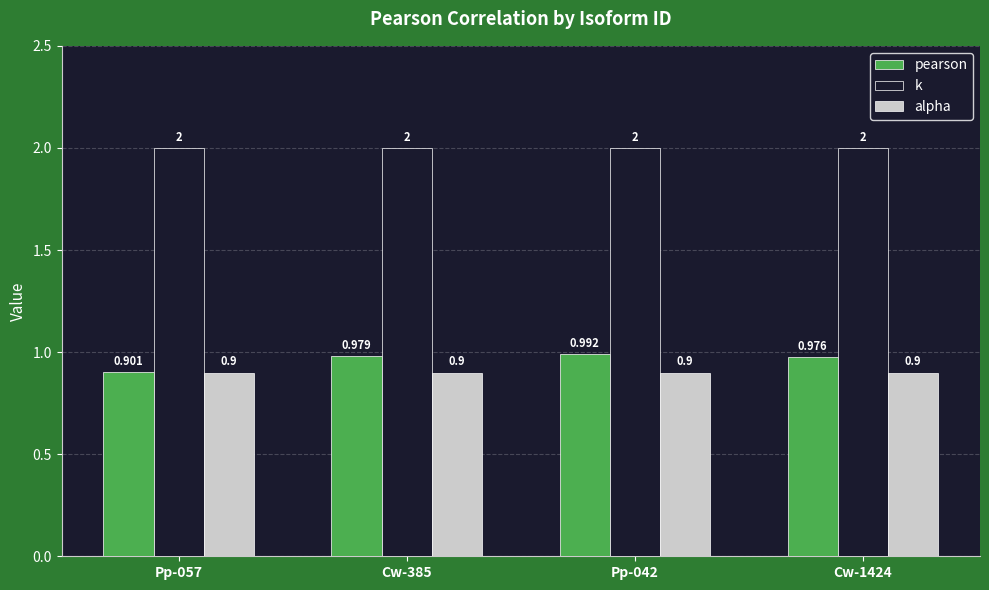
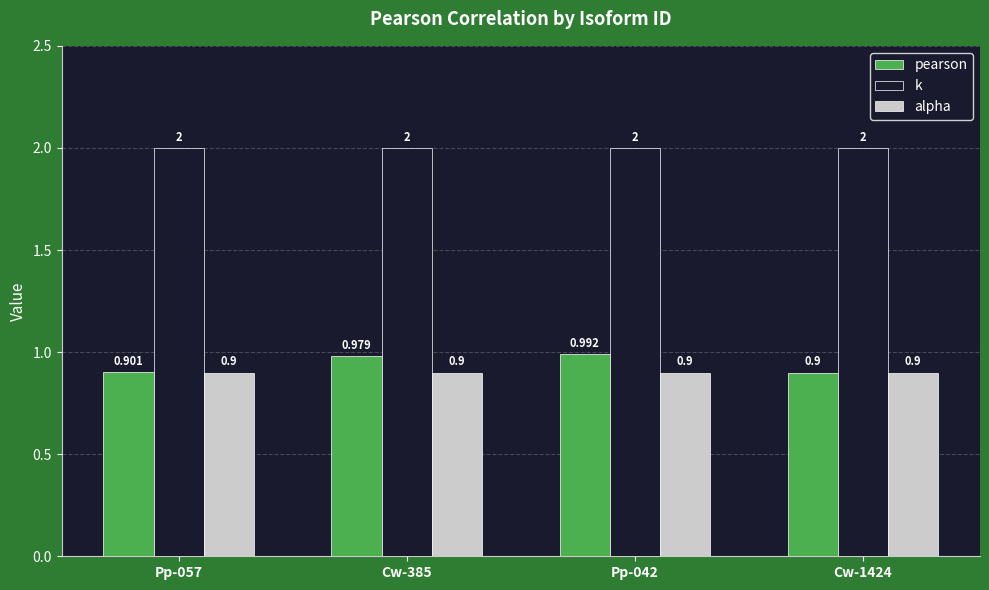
pearson, Cw-1424: 0.976 -> 0.9
